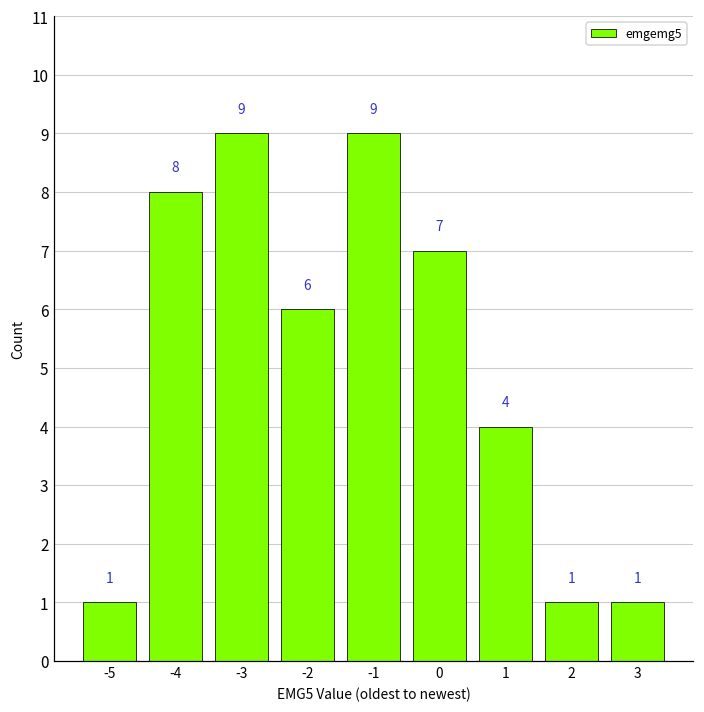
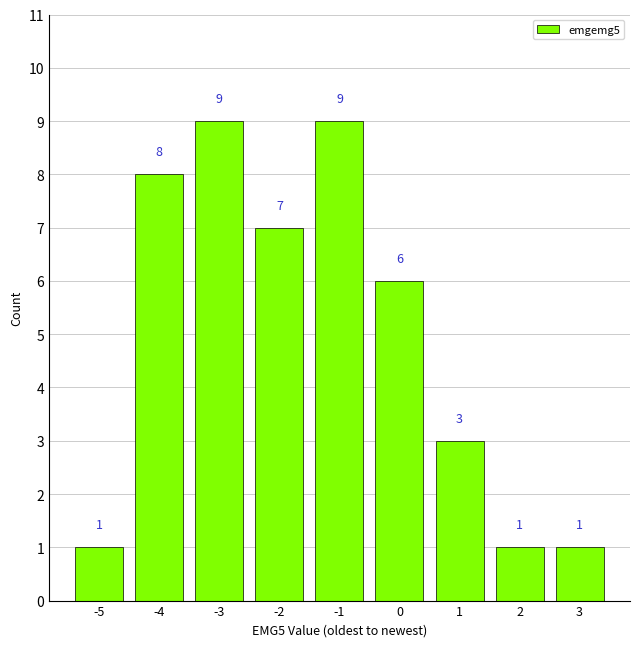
-2: 6 -> 7
0: 7 -> 6
1: 4 -> 3
